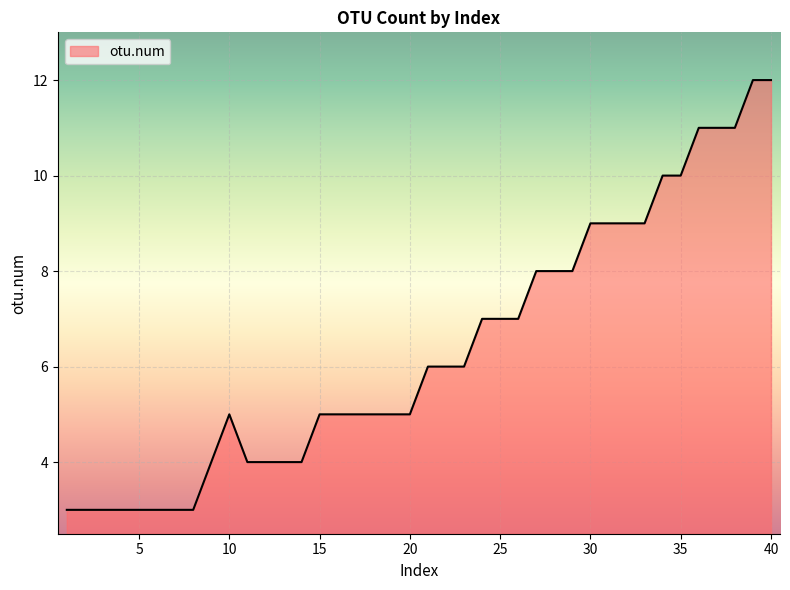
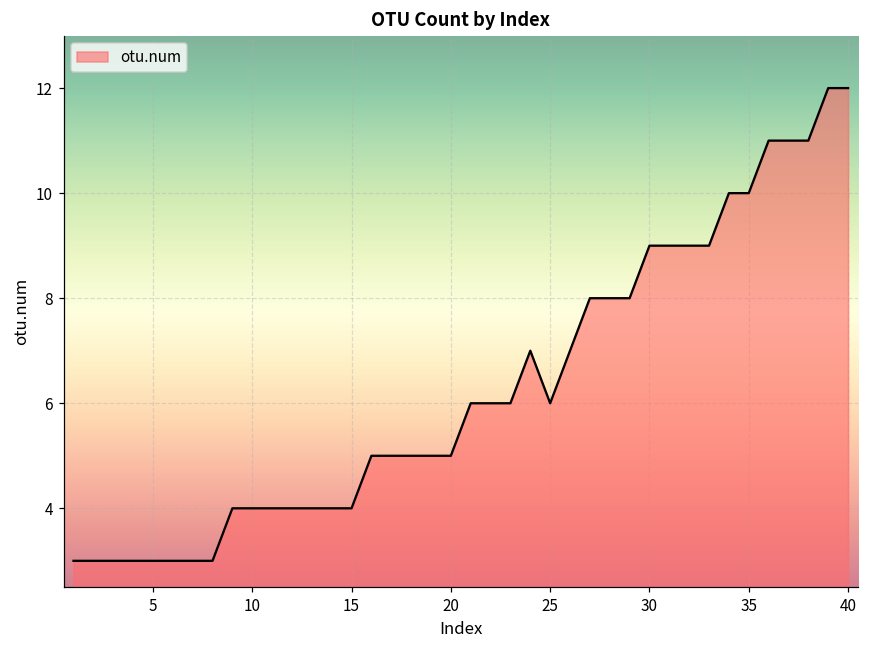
10: 5 -> 4
15: 5 -> 4
25: 7 -> 6
